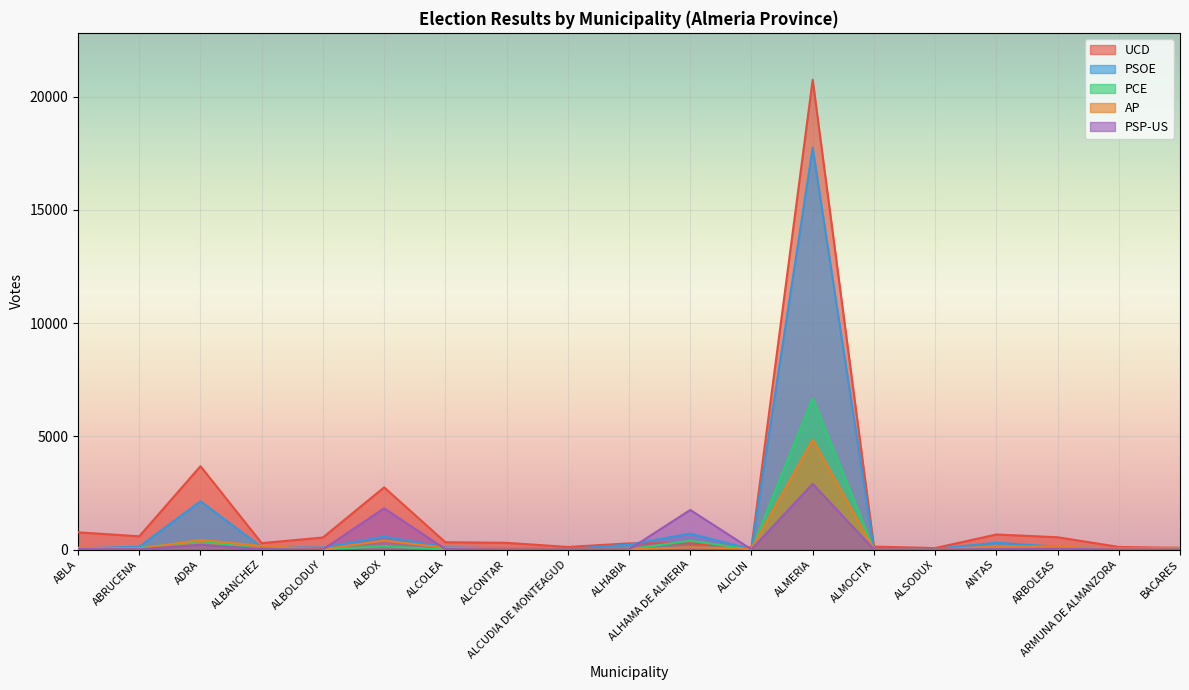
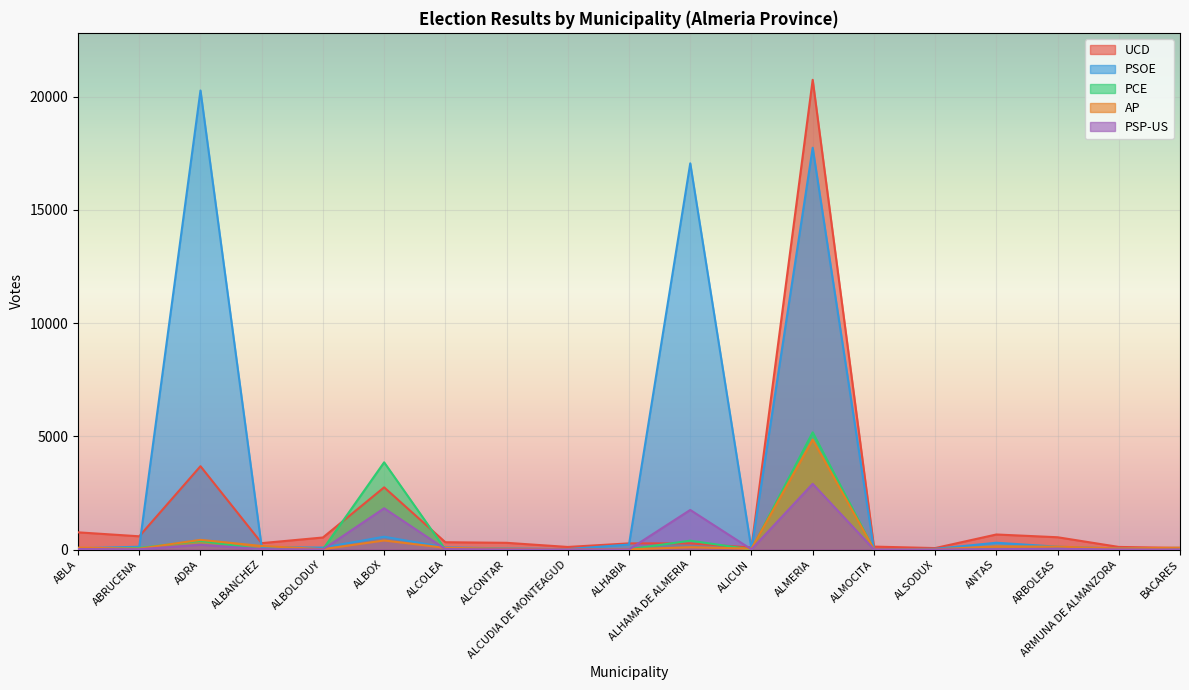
PSOE, ADRA: 2100 -> 20300
PCE, ALBOX: 100 -> 3900
PSOE, ALHAMA DE ALMERIA: 700 -> 17100
PCE, ALMERIA: 6700 -> 5200
